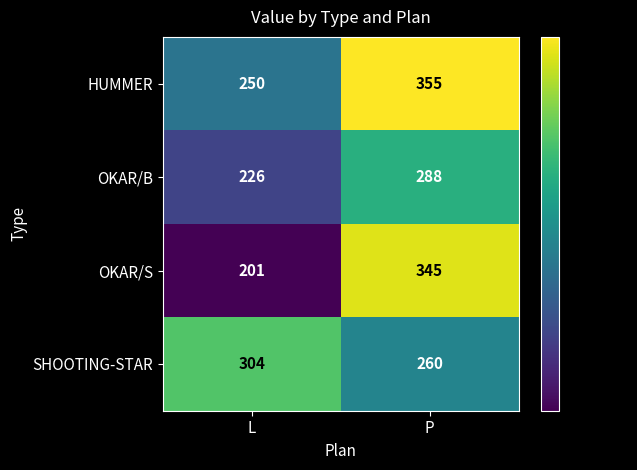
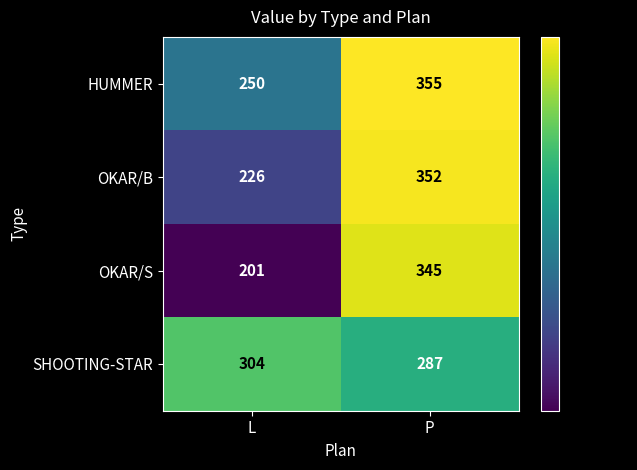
OKAR/B, P: 288 -> 352
SHOOTING-STAR, P: 260 -> 287
